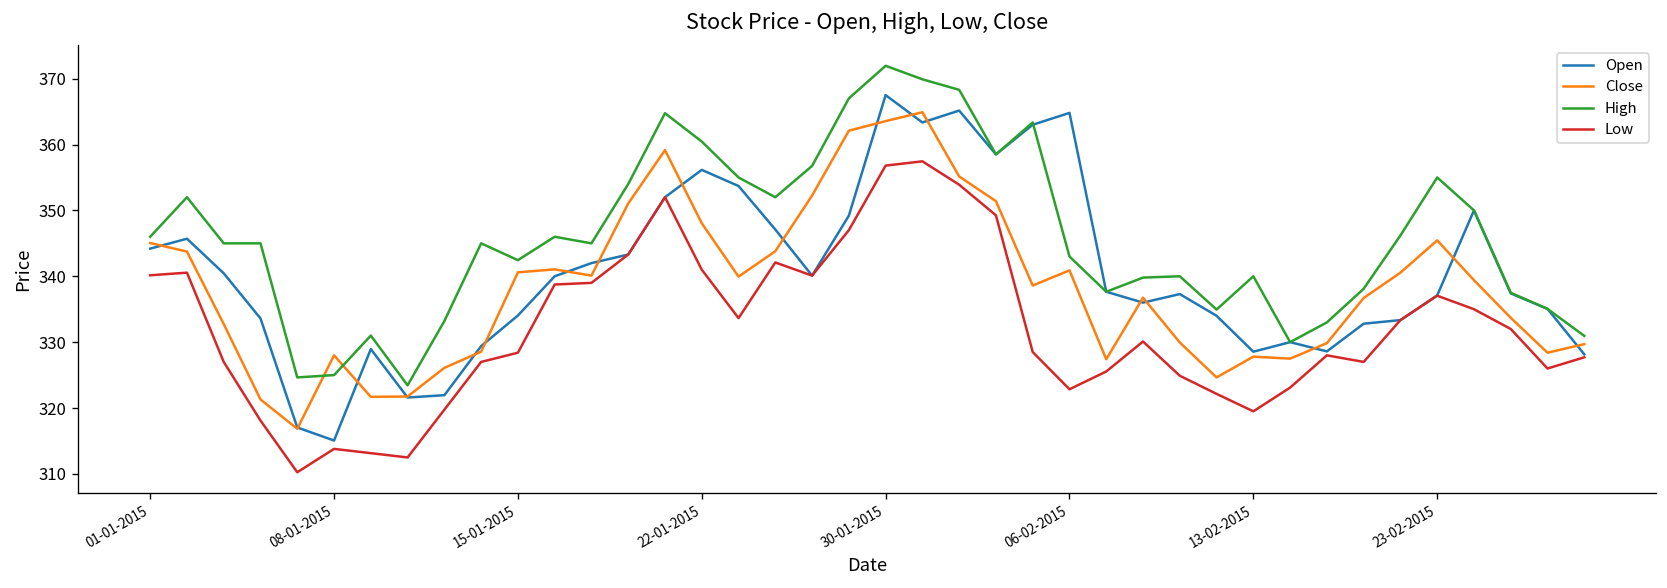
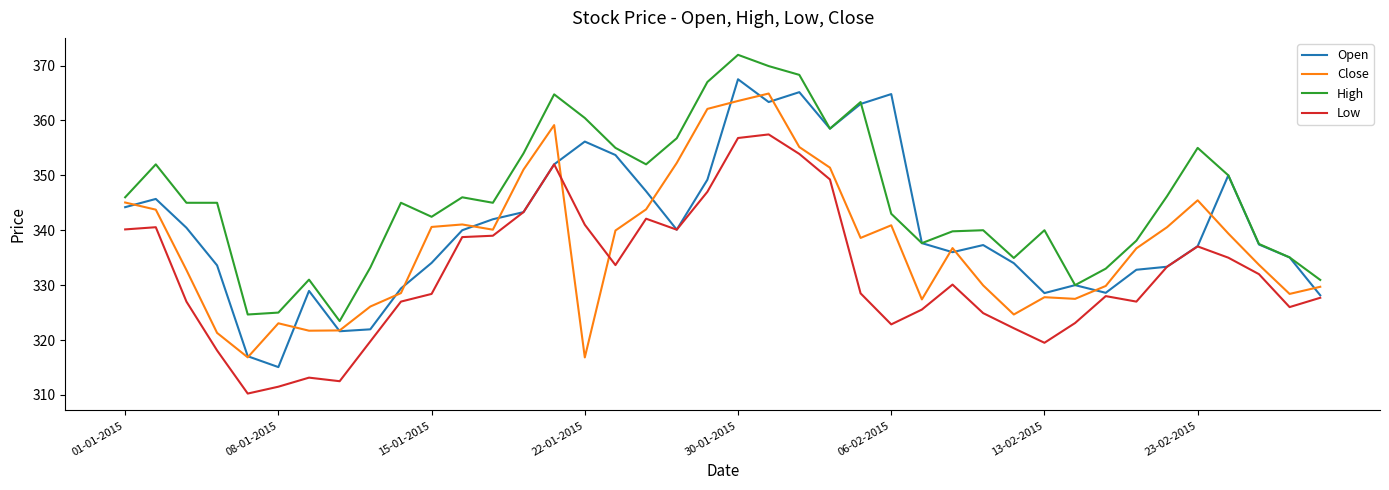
Close, 08-01-2015: 328 -> 323
Low, 08-01-2015: 314 -> 312
Close, 22-01-2015: 348 -> 317
